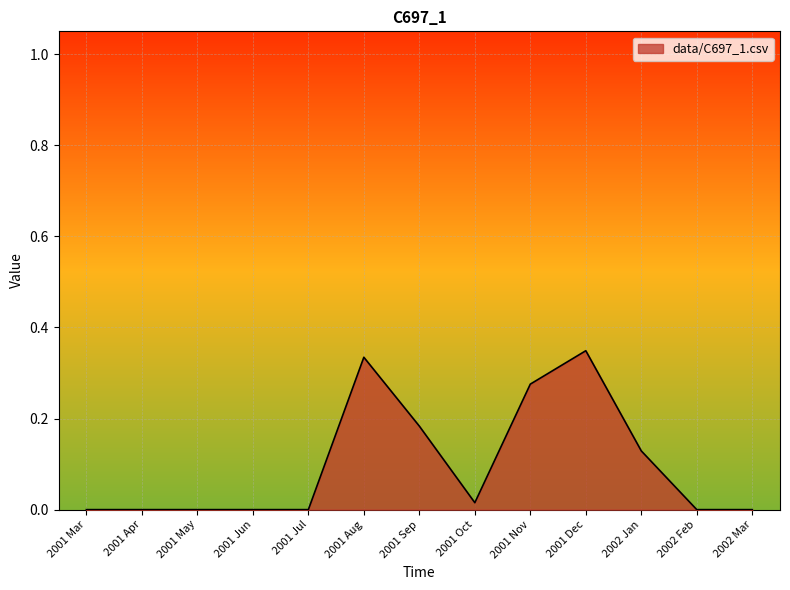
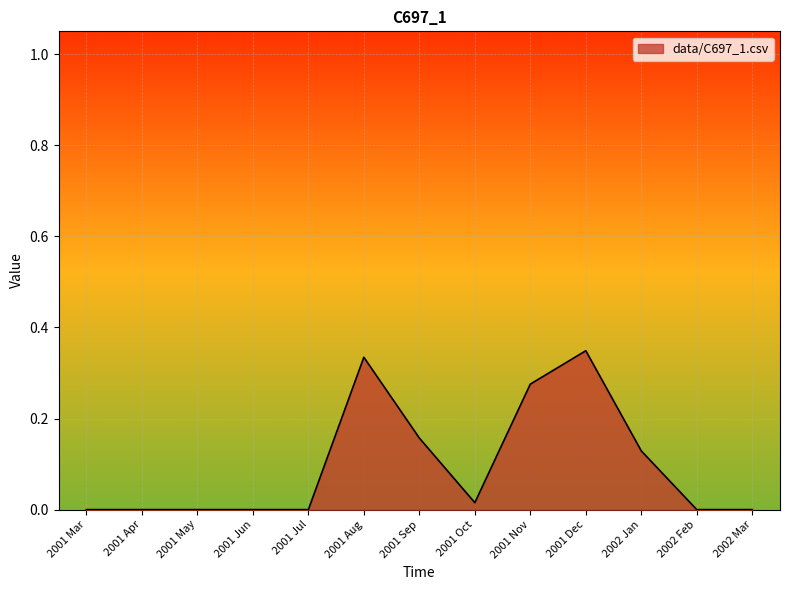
2001 Sep: 0.18 -> 0.16
